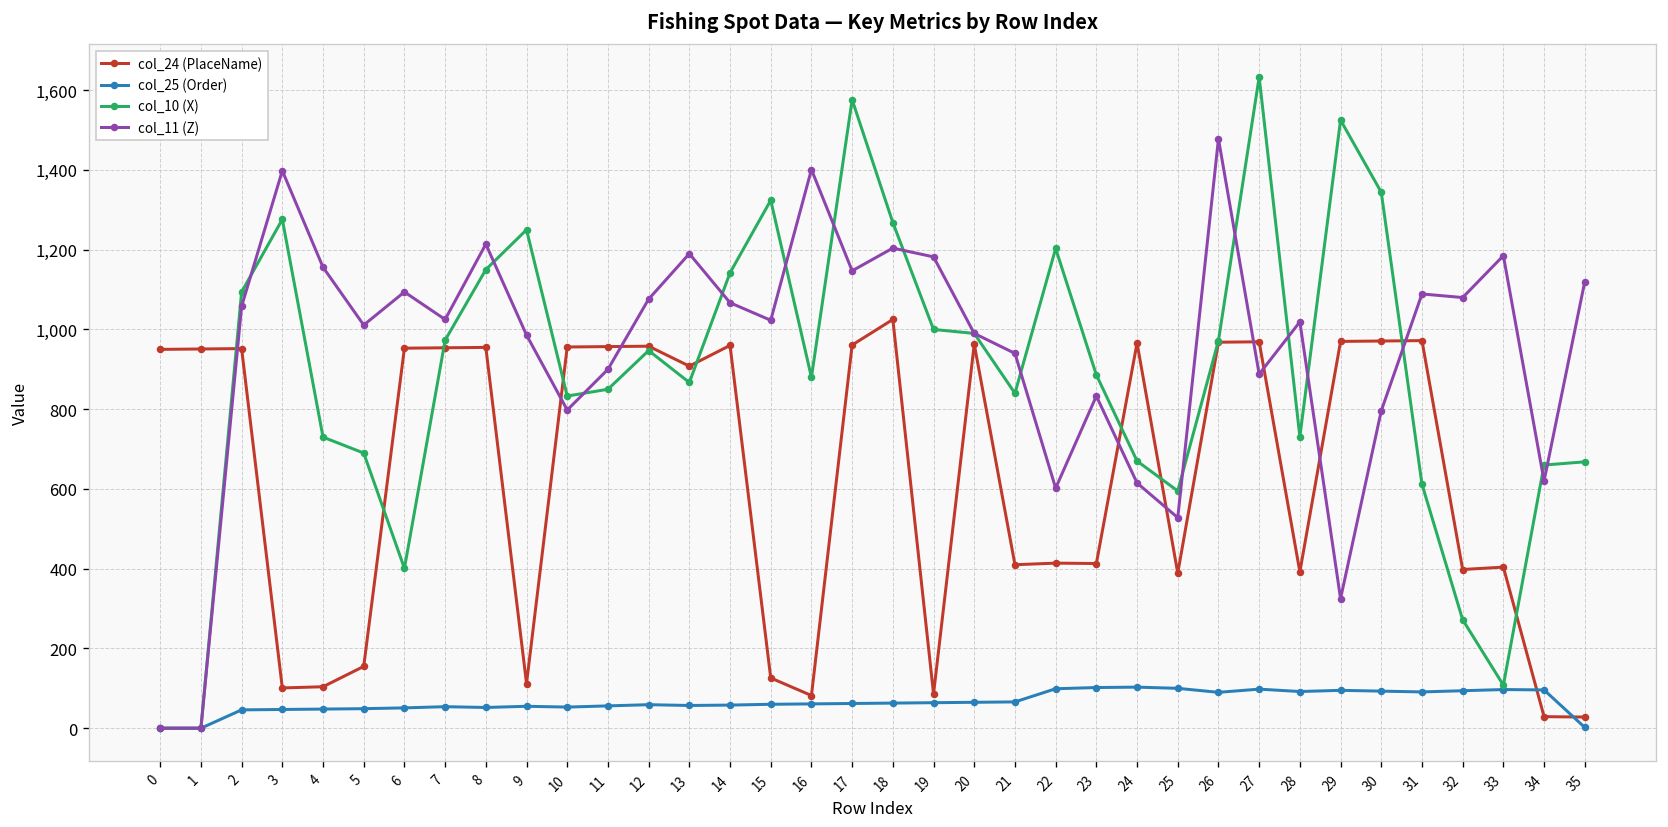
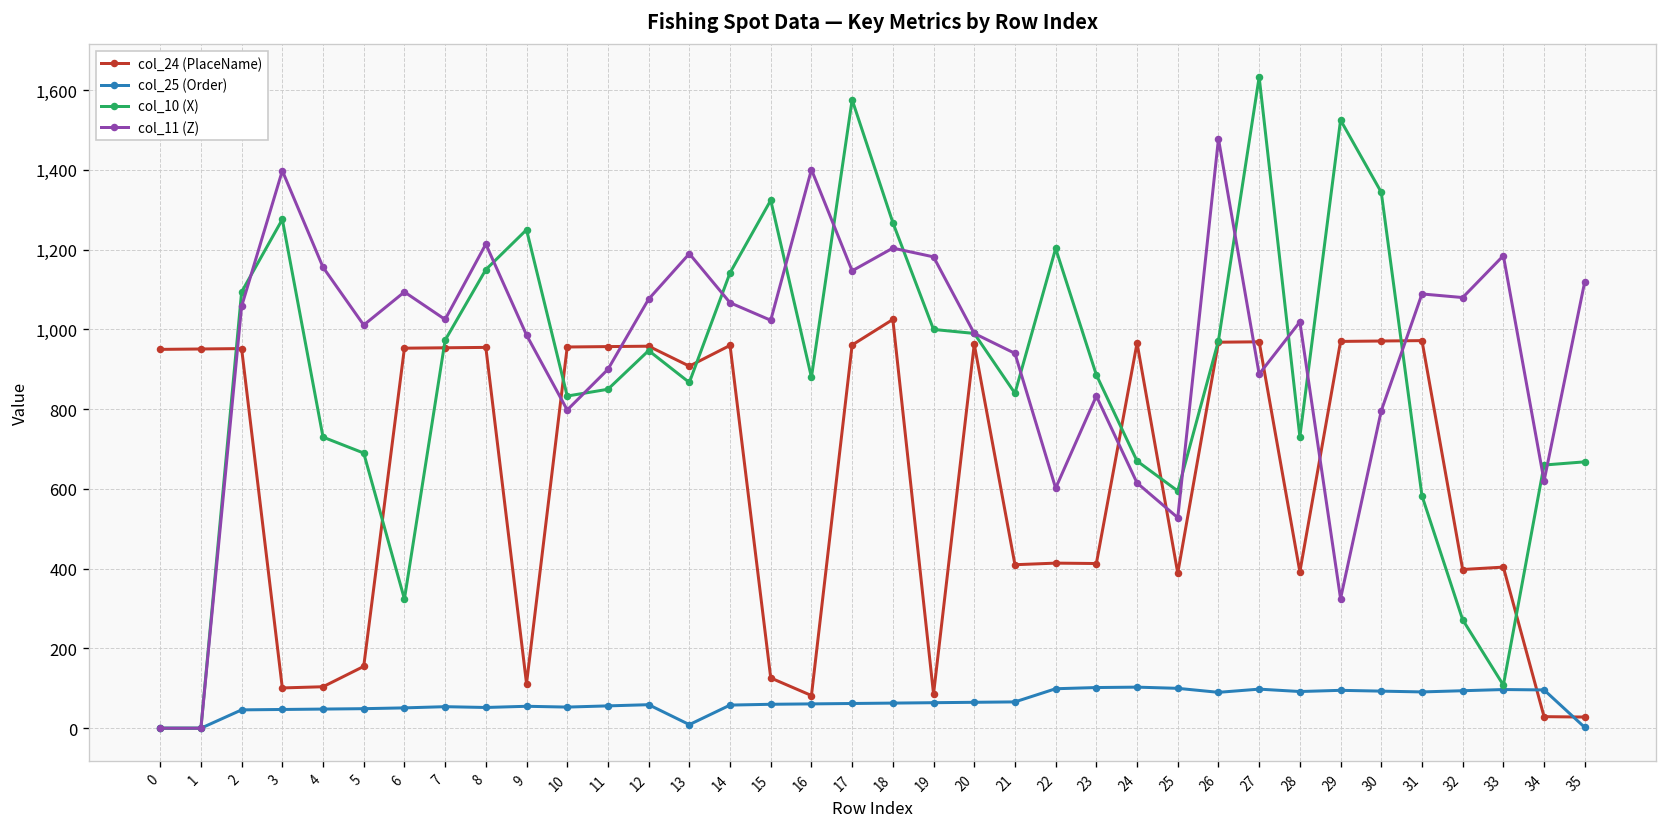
col_10 (X), 6: 400 -> 320
col_25 (Order), 13: 60 -> 10
col_10 (X), 31: 610 -> 580
